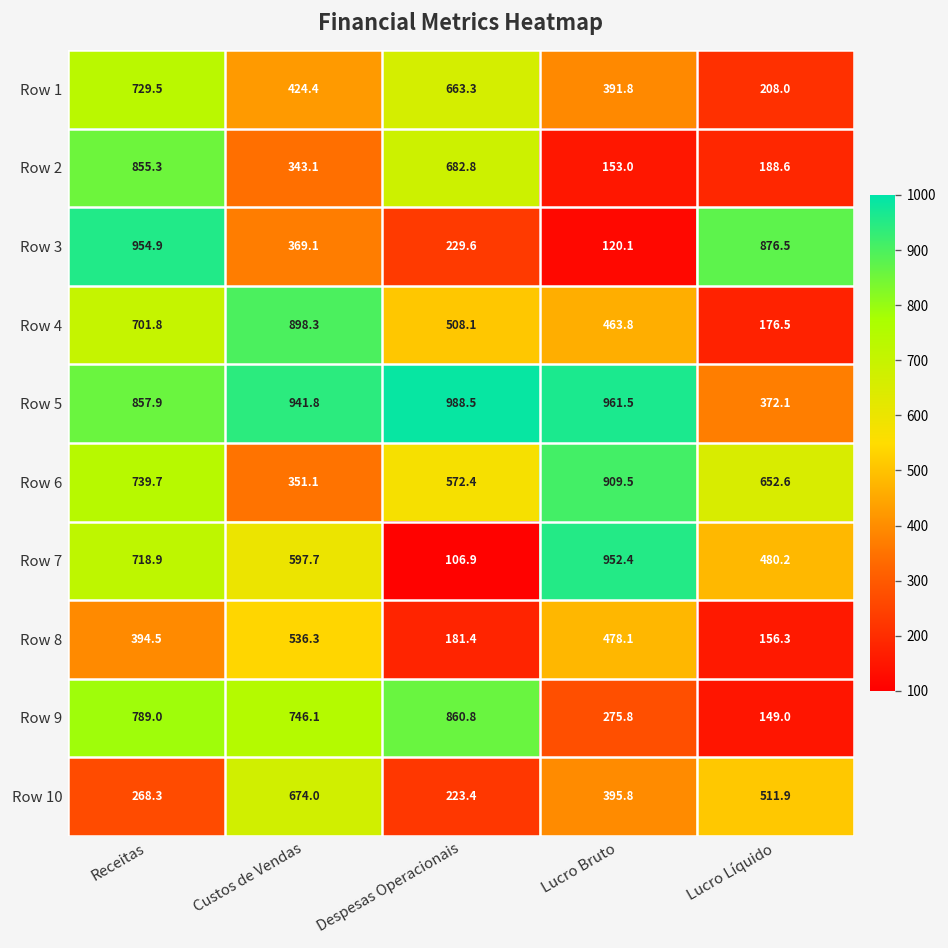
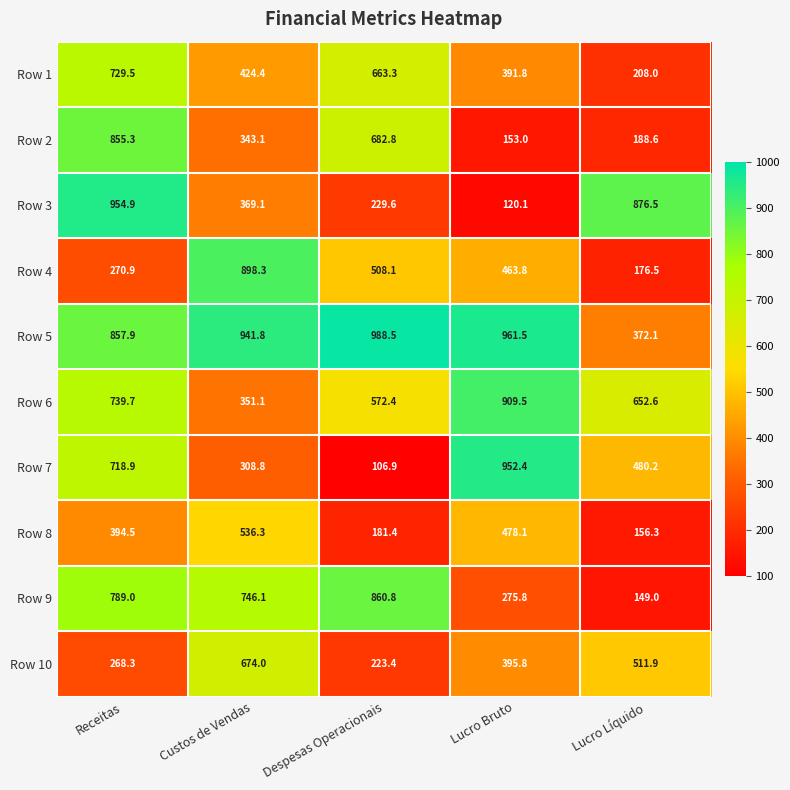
Row 4, Receitas: 701.8 -> 270.9
Row 7, Custos de Vendas: 597.7 -> 308.8
